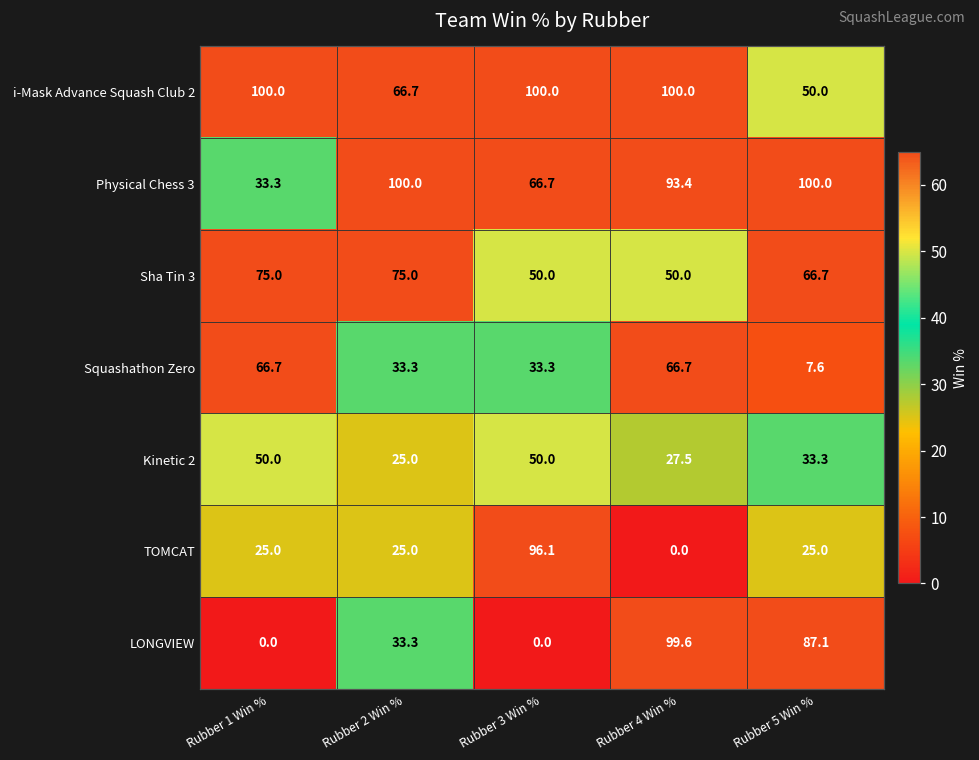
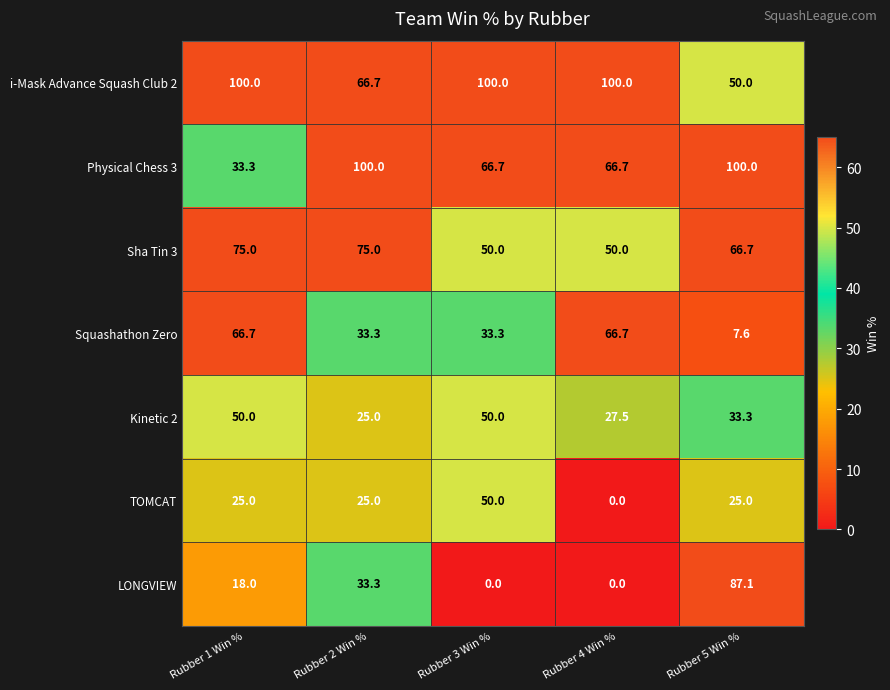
Physical Chess 3, Rubber 4 Win %: 93.4 -> 66.7
TOMCAT, Rubber 3 Win %: 96.1 -> 50.0
LONGVIEW, Rubber 1 Win %: 0.0 -> 18.0
LONGVIEW, Rubber 4 Win %: 99.6 -> 0.0
